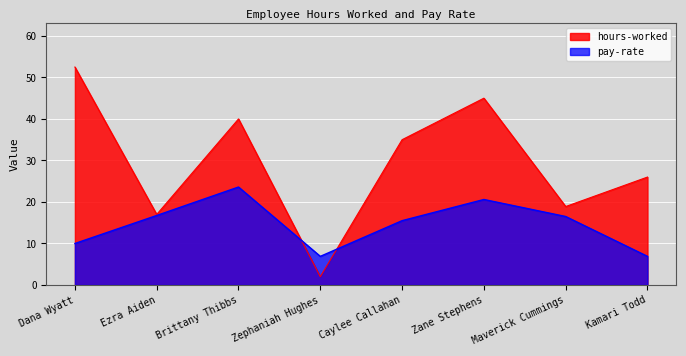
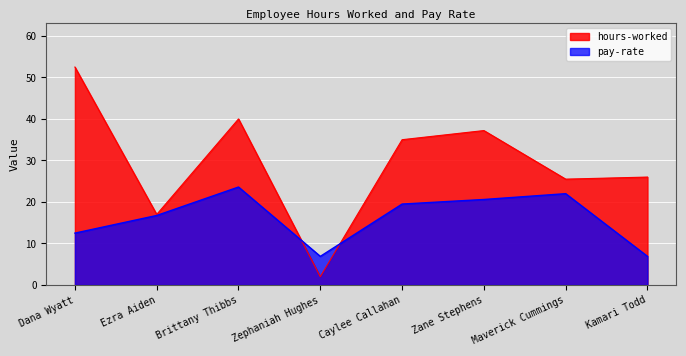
pay-rate, Dana Wyatt: 10 -> 13
pay-rate, Caylee Callahan: 16 -> 20
hours-worked, Zane Stephens: 45 -> 37
hours-worked, Maverick Cummings: 19 -> 26
pay-rate, Maverick Cummings: 17 -> 22
